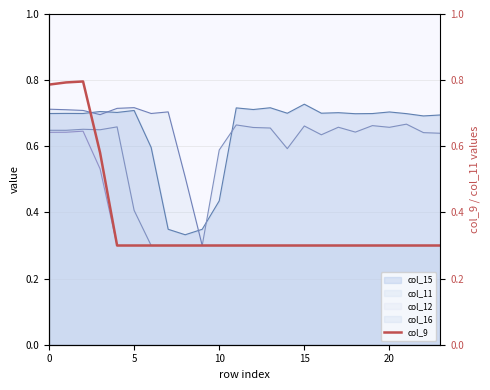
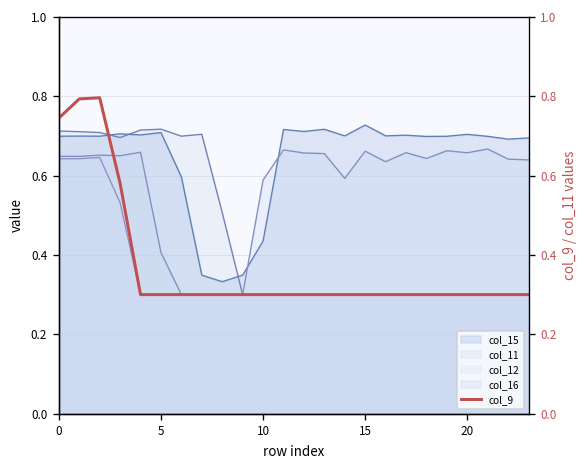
col_9, 0: 0.79 -> 0.74
